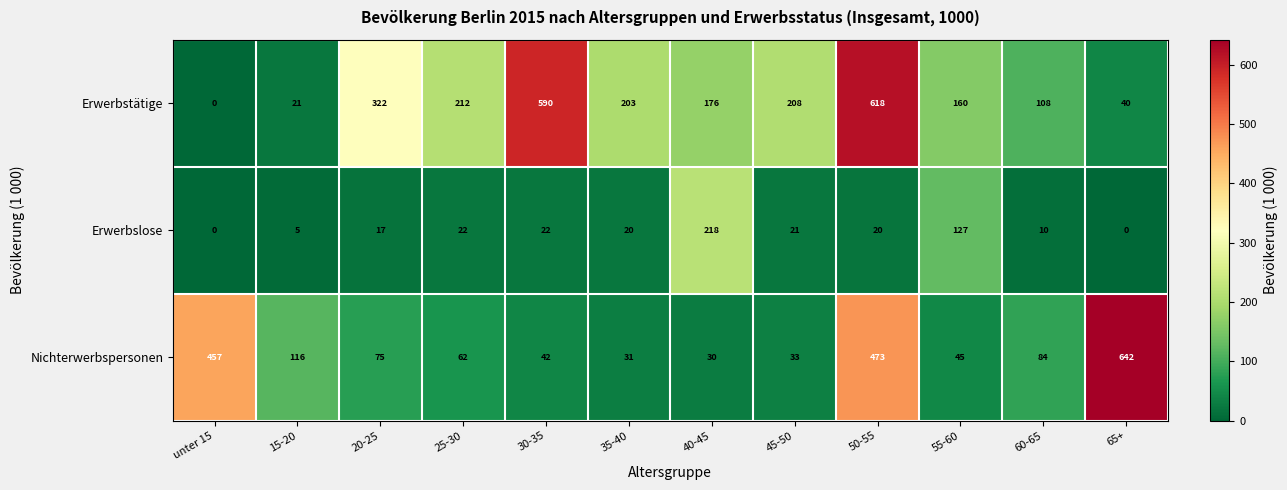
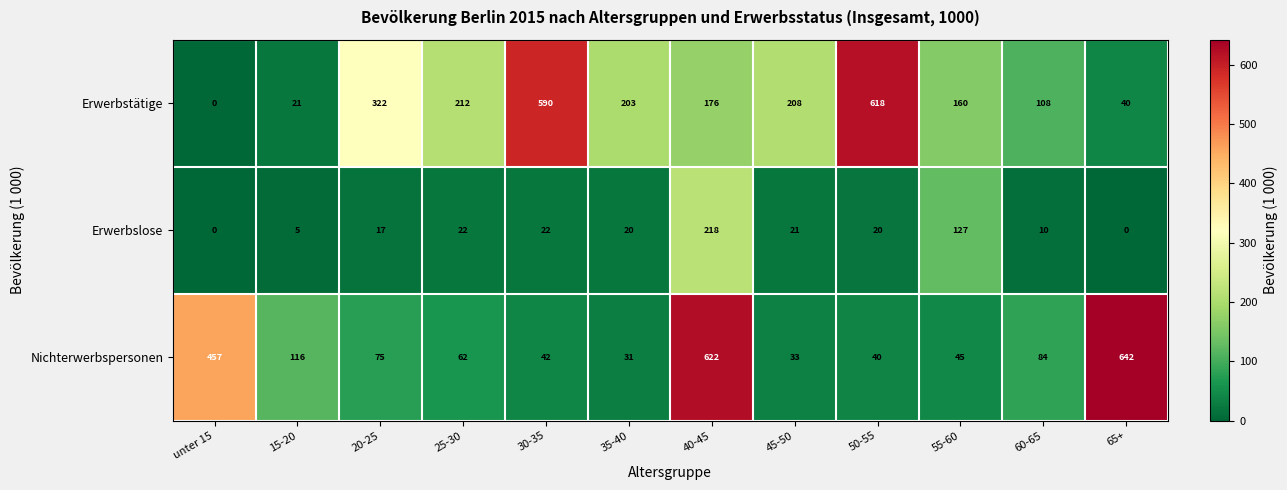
Nichterwerbspersonen, 40-45: 30 -> 622
Nichterwerbspersonen, 50-55: 473 -> 40
